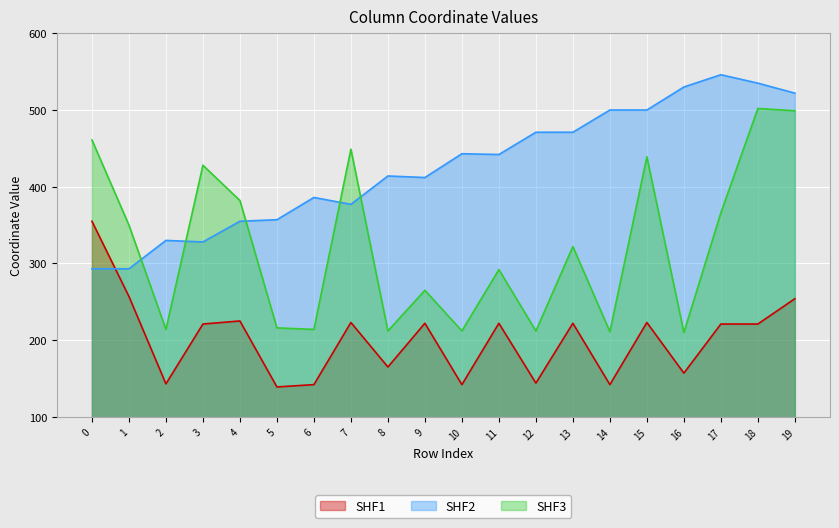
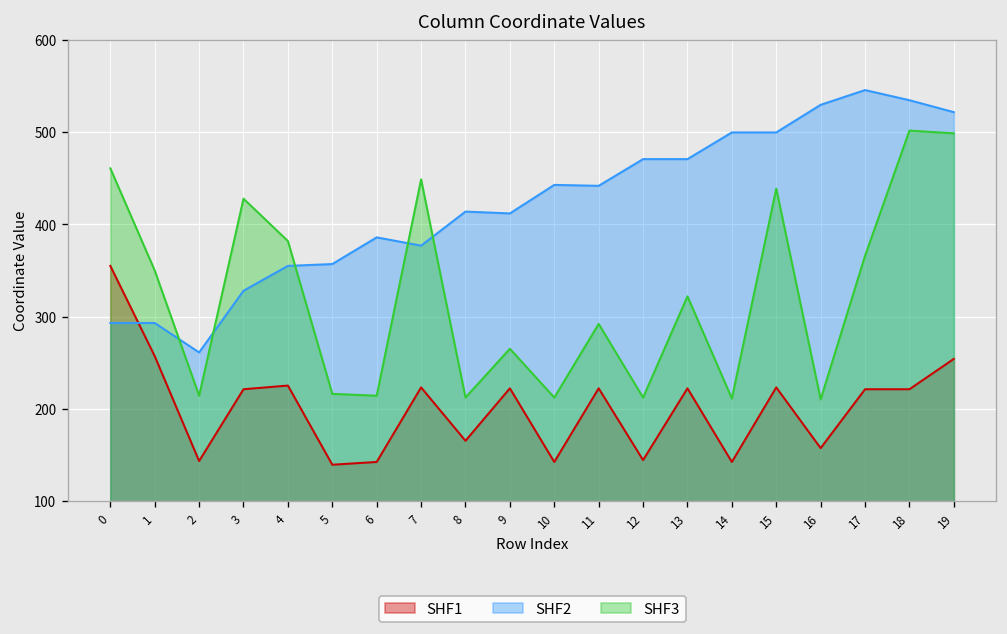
SHF2, 2: 330 -> 260
